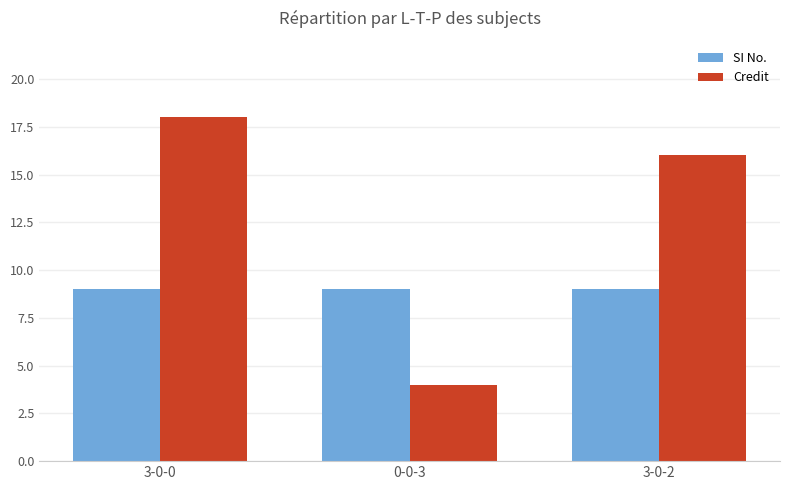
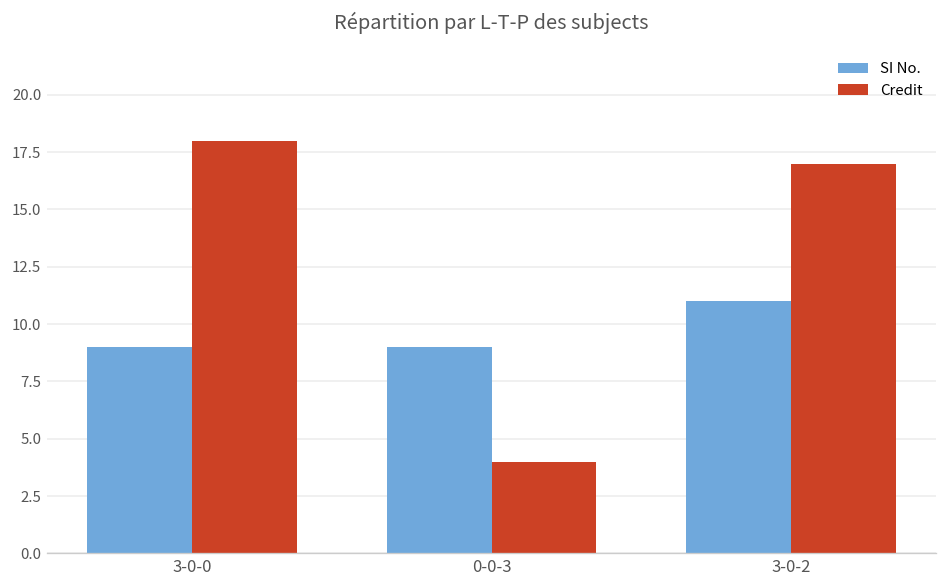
SI No., 3-0-2: 9 -> 11
Credit, 3-0-2: 16 -> 17
